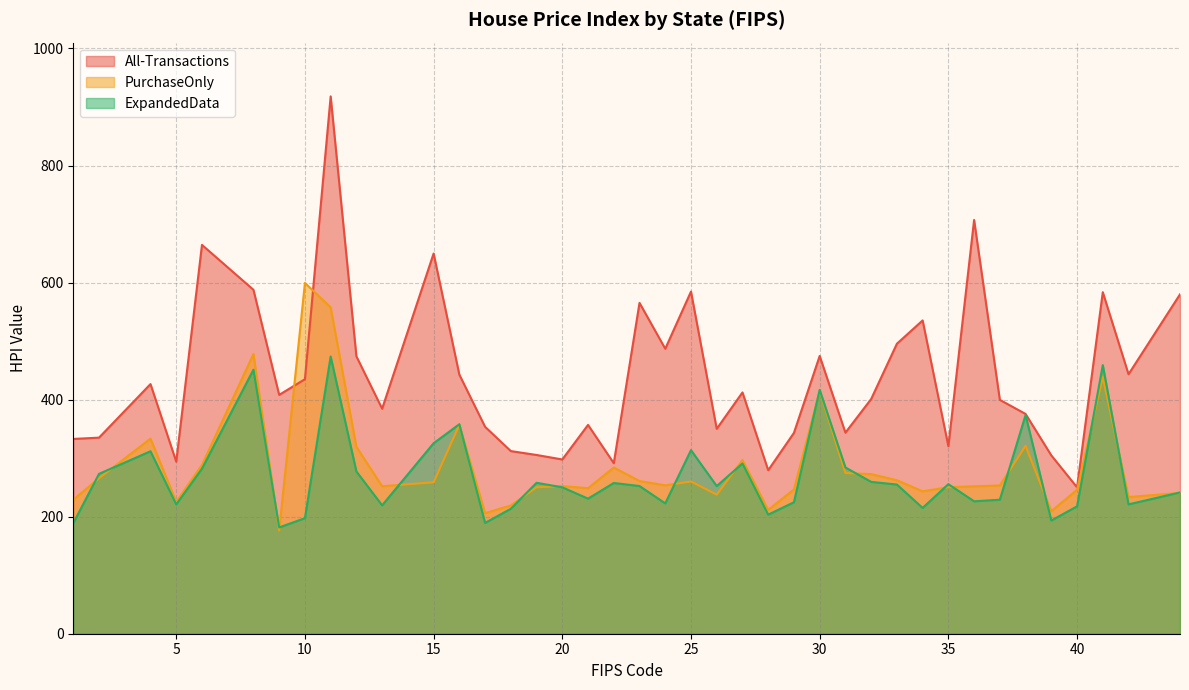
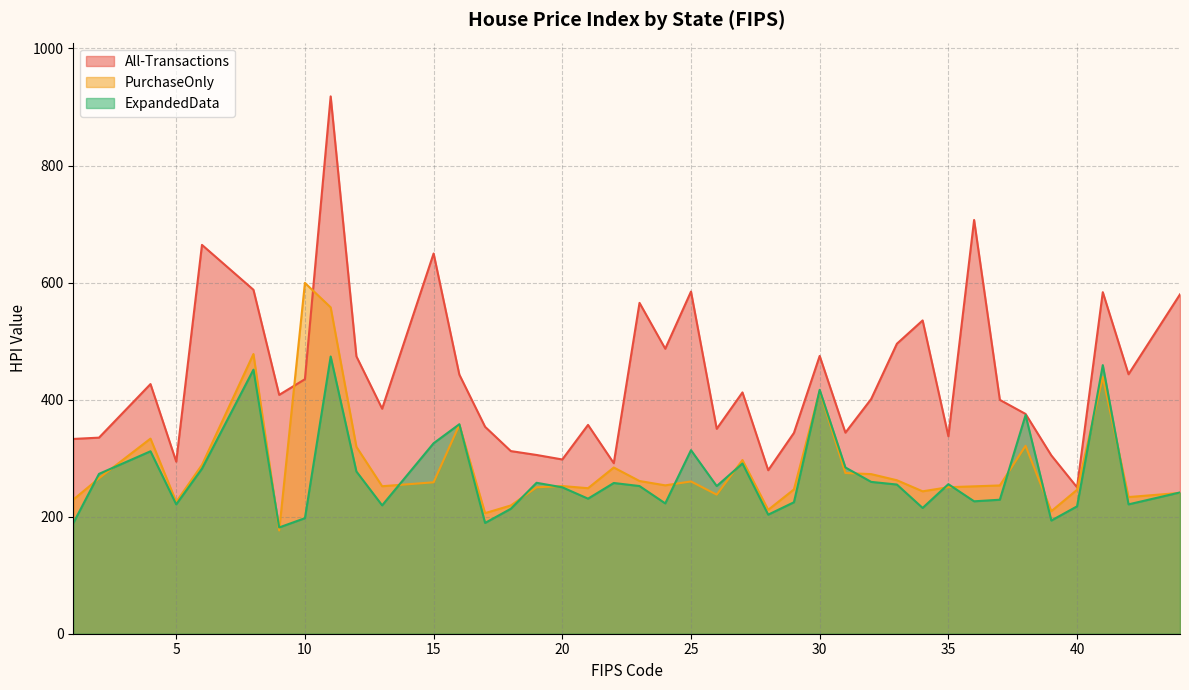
All-Transactions, 35: 320 -> 340
